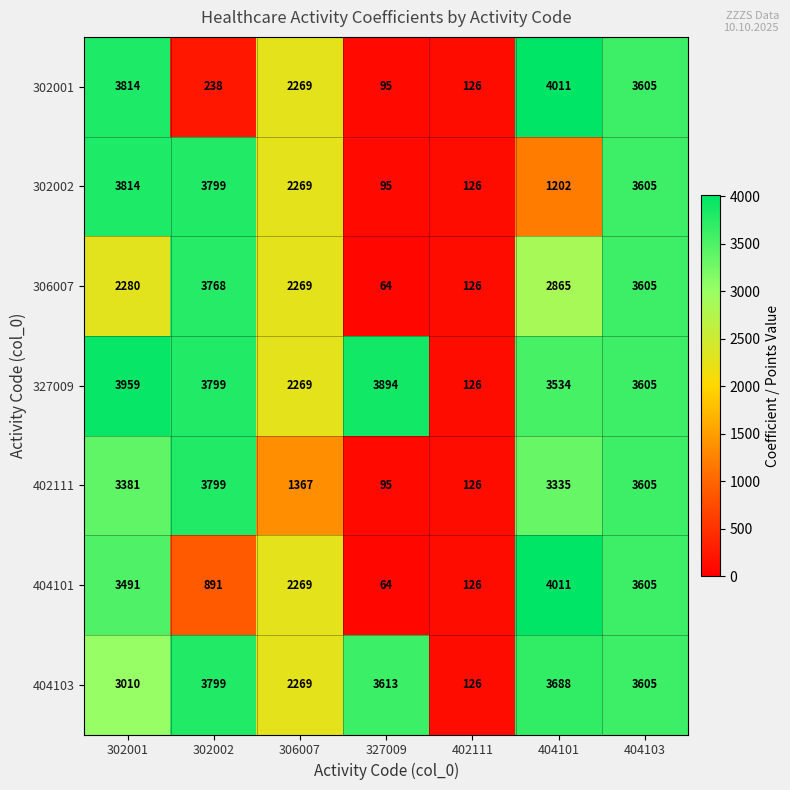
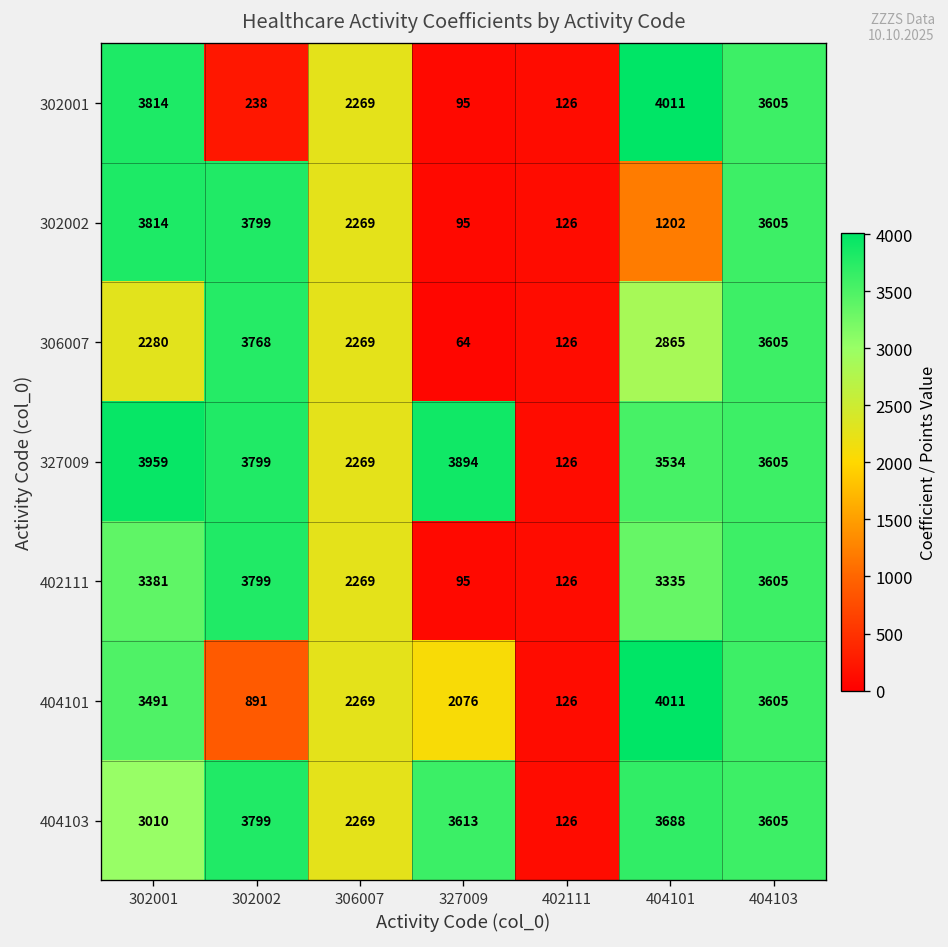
402111, 306007: 1367 -> 2269
404101, 327009: 64 -> 2076
